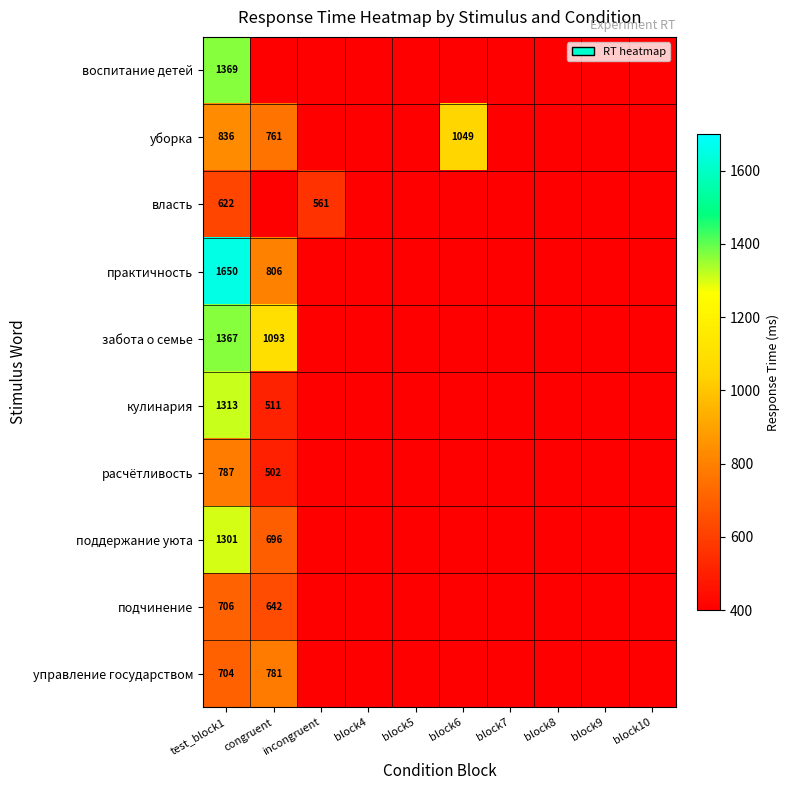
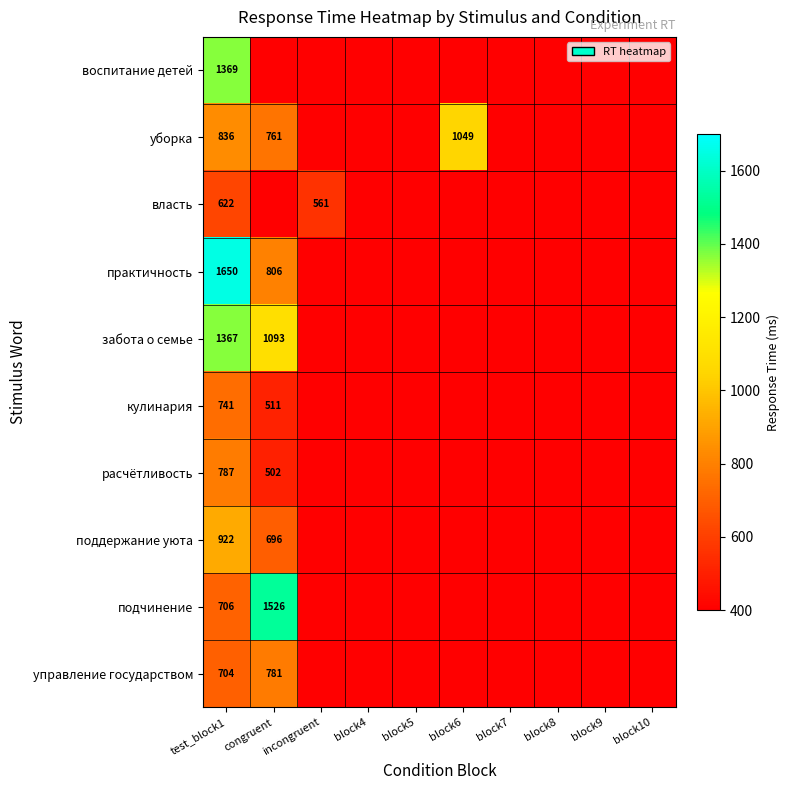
кулинария, test_block1: 1313 -> 741
поддержание уюта, test_block1: 1301 -> 922
подчинение, congruent: 642 -> 1526
